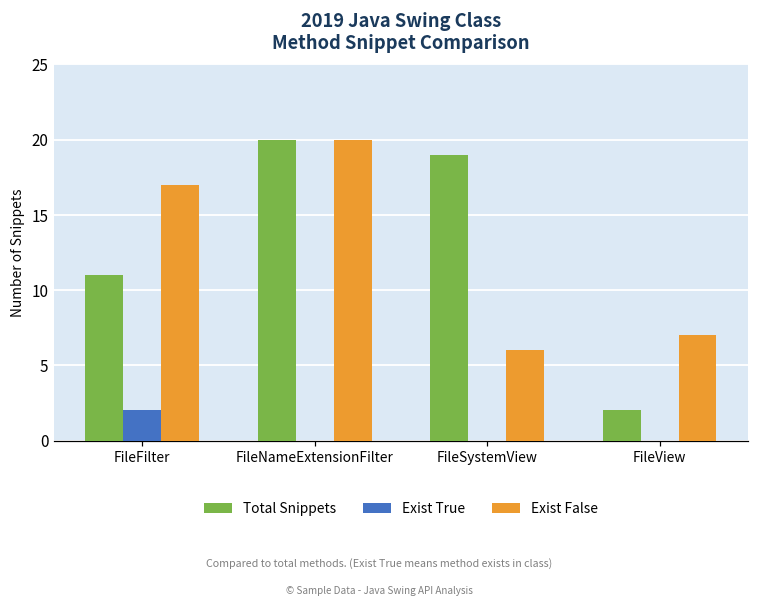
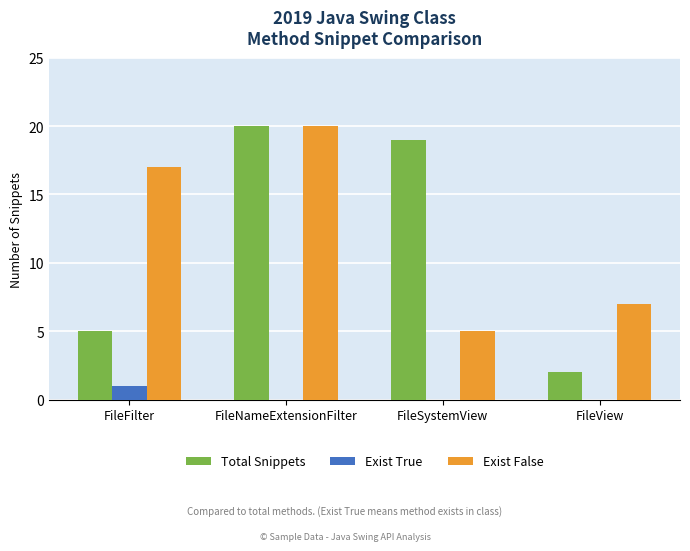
Total Snippets, FileFilter: 11 -> 5
Exist True, FileFilter: 2 -> 1
Exist False, FileSystemView: 6 -> 5
